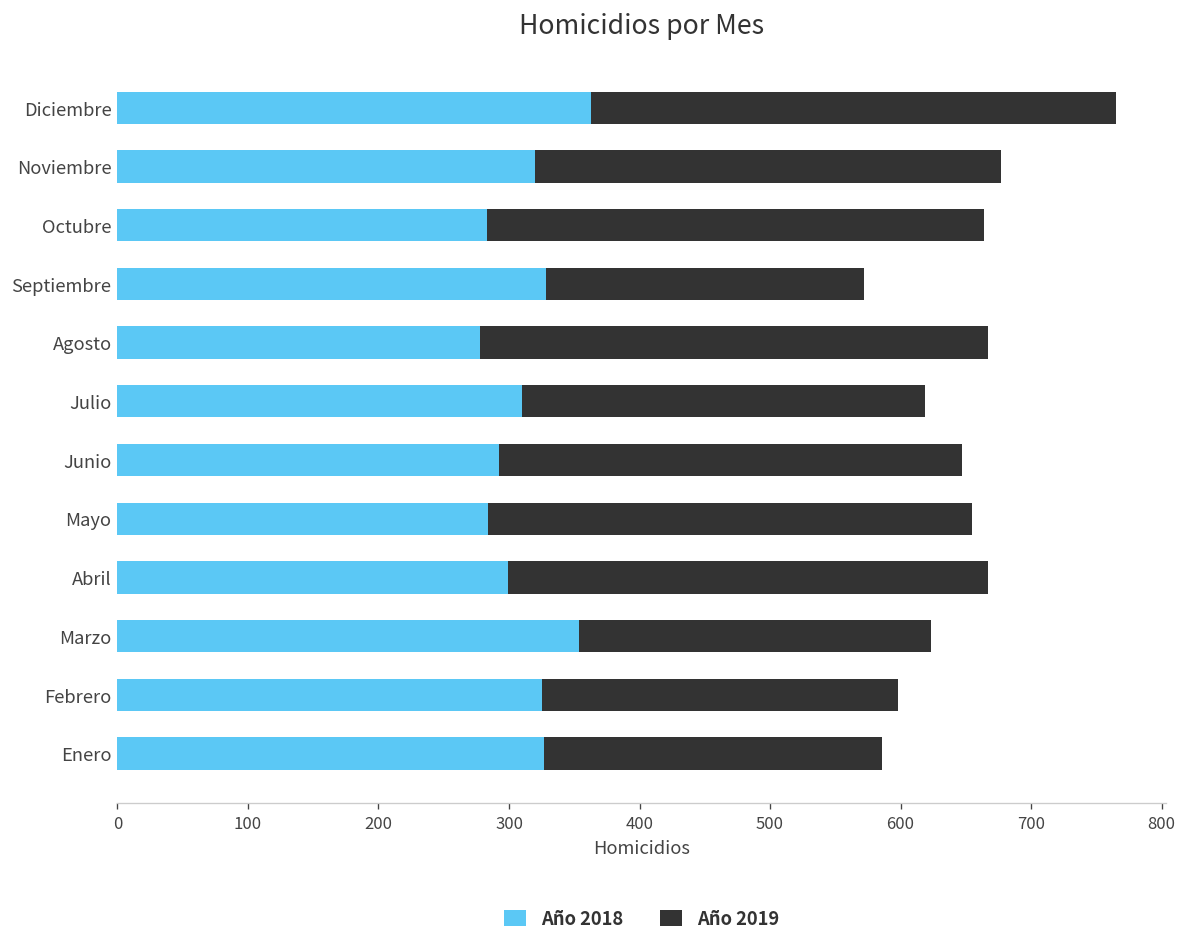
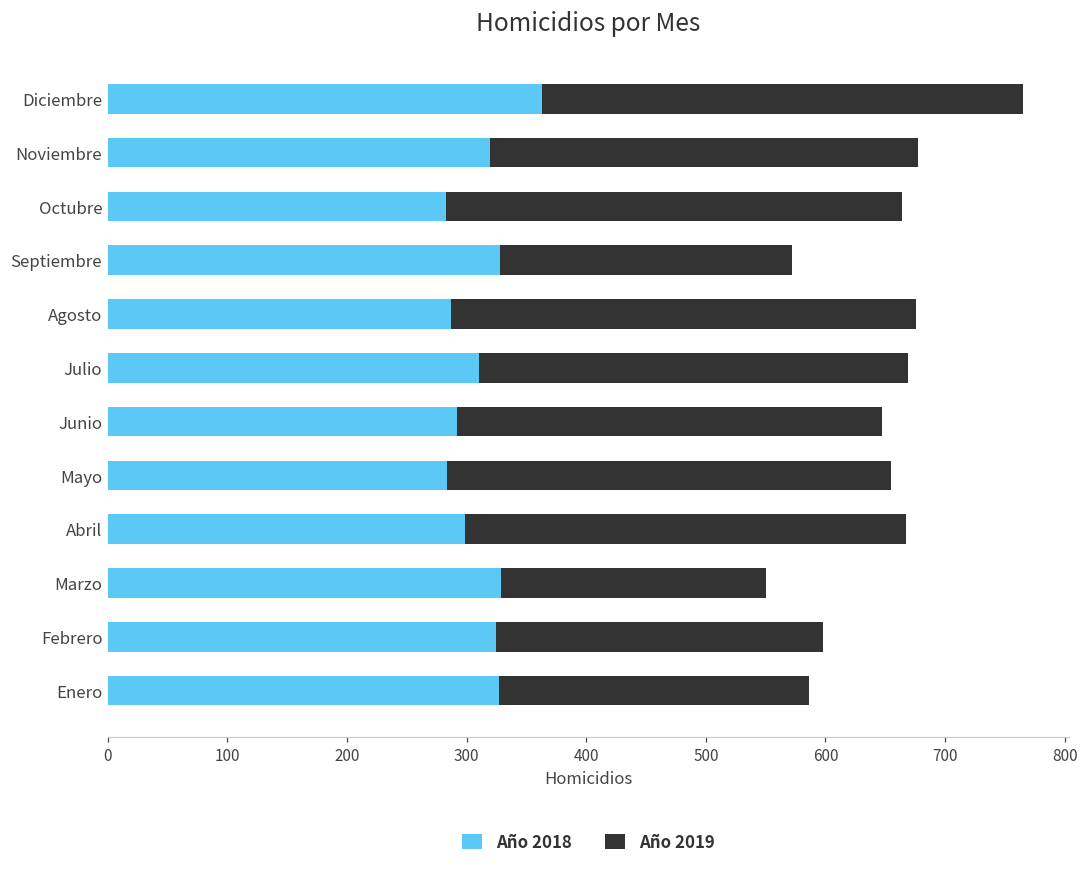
Año 2018, Agosto: 278 -> 287
Año 2019, Julio: 309 -> 359
Año 2018, Marzo: 354 -> 329
Año 2019, Marzo: 269 -> 221
